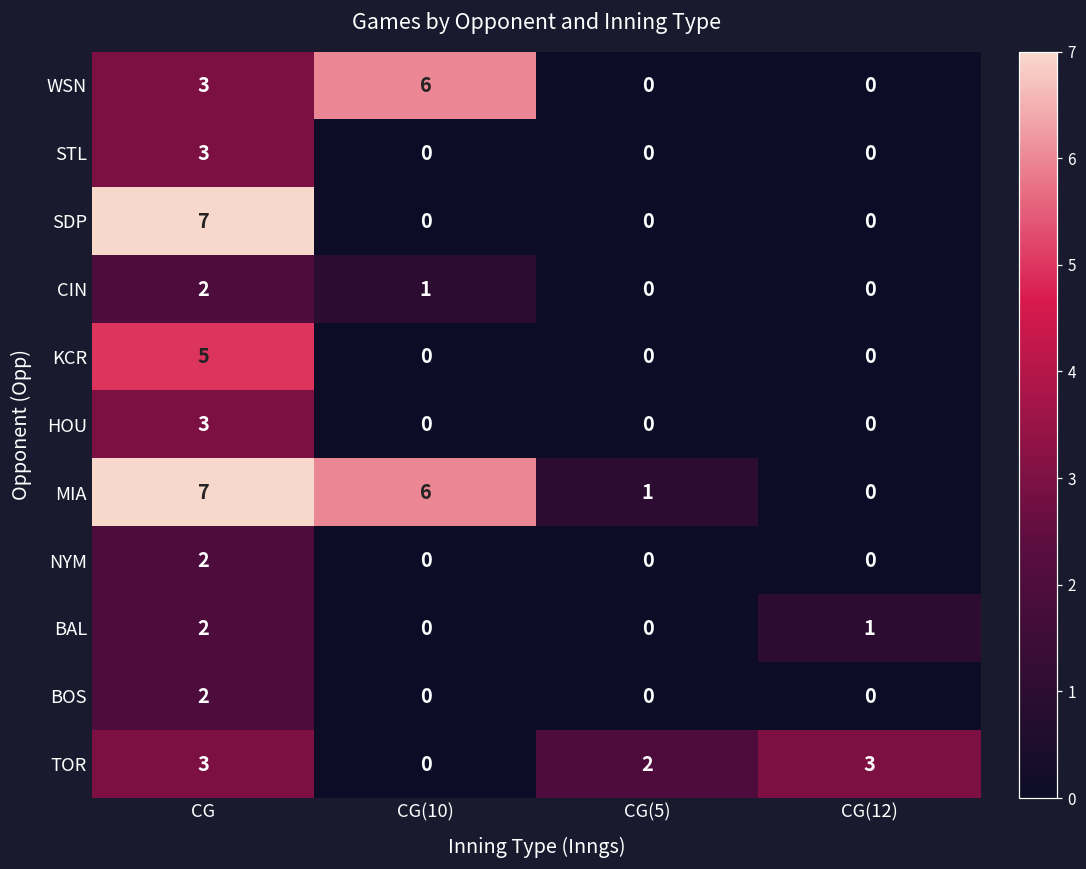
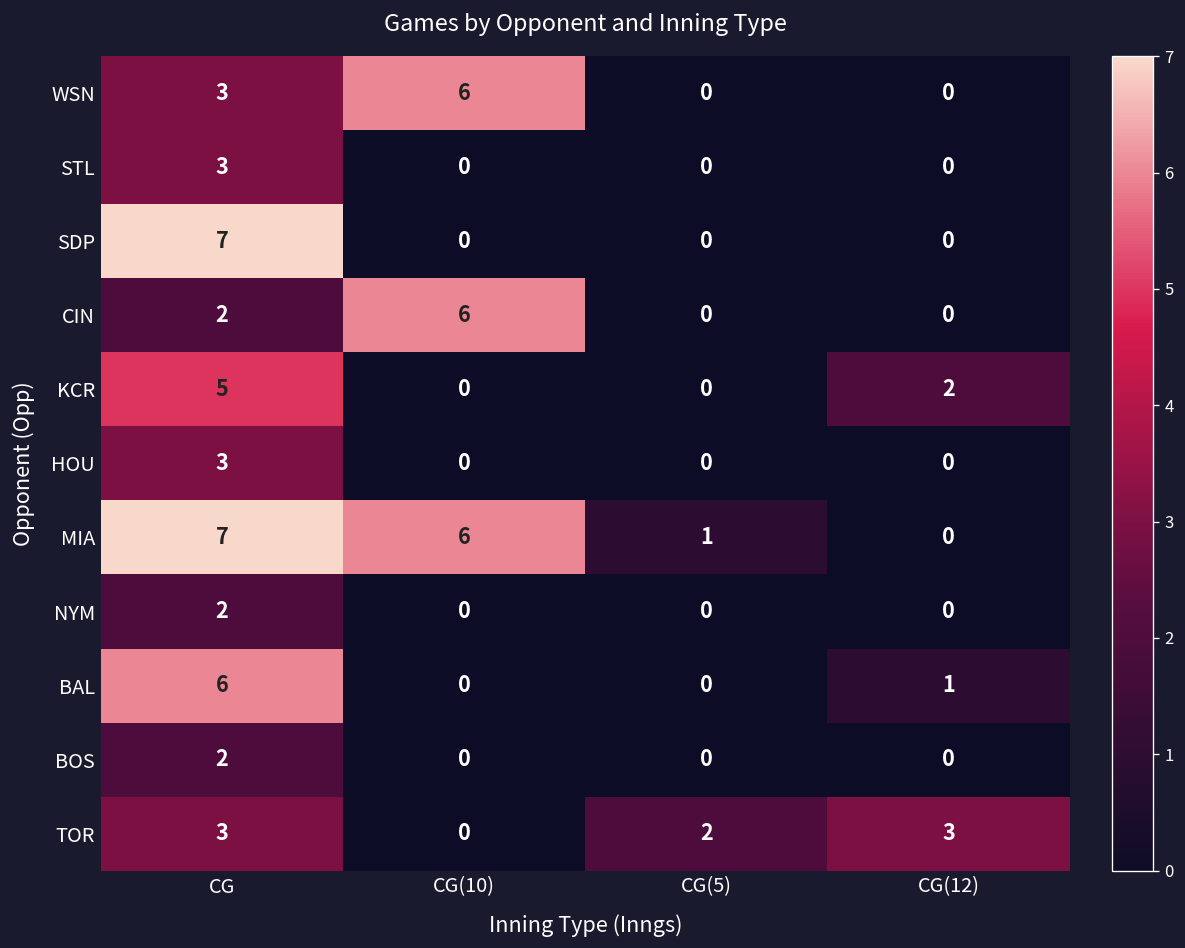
CIN, CG(10): 1 -> 6
KCR, CG(12): 0 -> 2
BAL, CG: 2 -> 6
